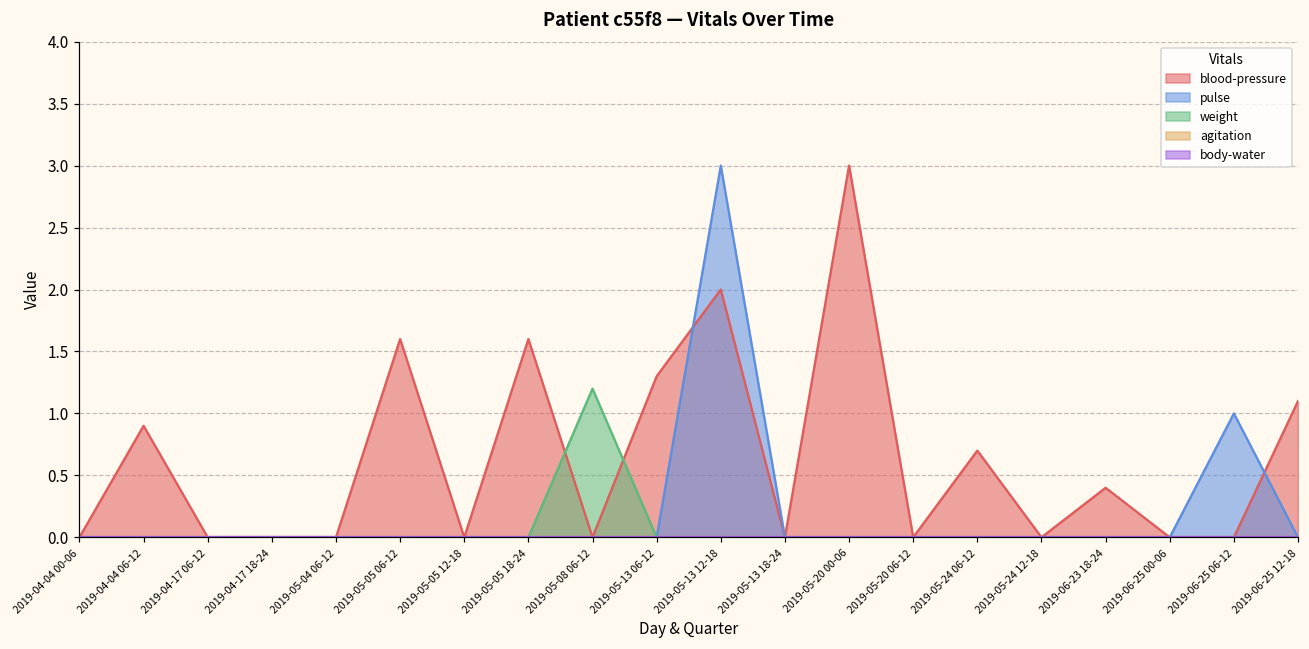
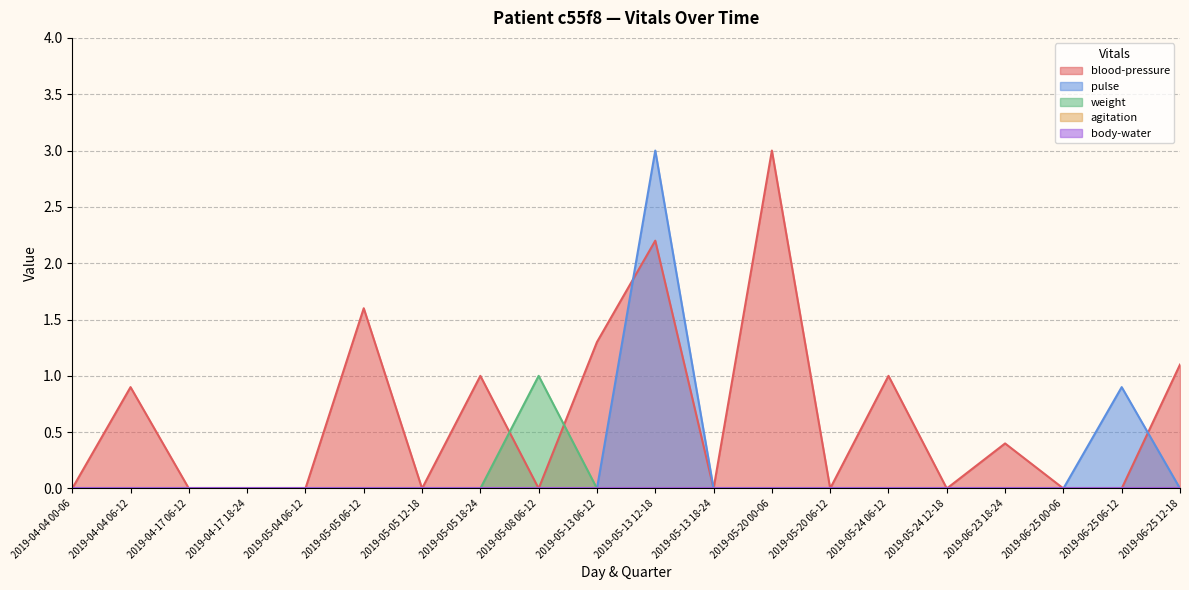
blood-pressure, 2019-05-05 18-24: 1.6 -> 1.0
weight, 2019-05-08 06-12: 1.2 -> 1.0
blood-pressure, 2019-05-13 12-18: 2.0 -> 2.2
blood-pressure, 2019-05-24 06-12: 0.7 -> 1.0
pulse, 2019-06-25 06-12: 1.0 -> 0.9
